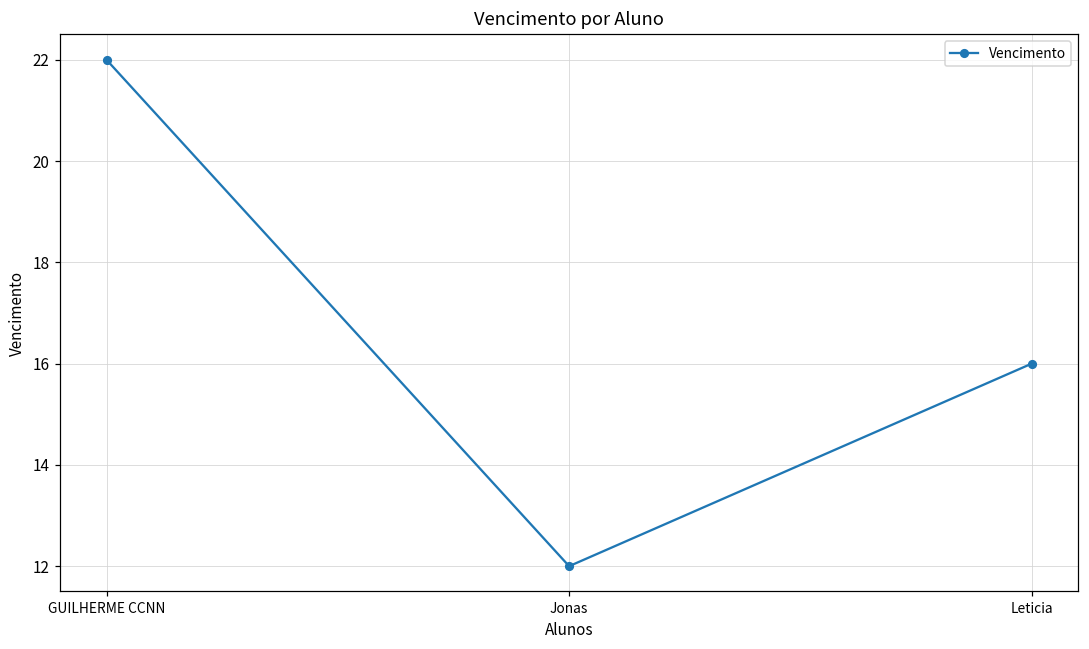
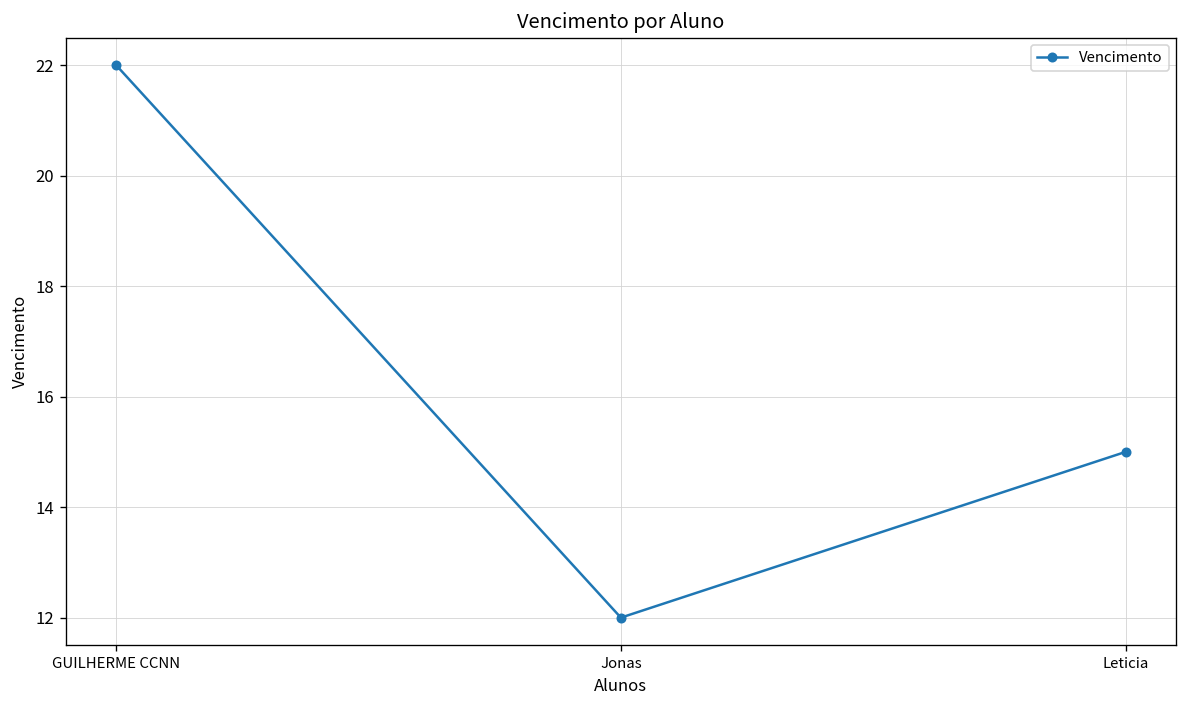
Leticia: 16 -> 15
